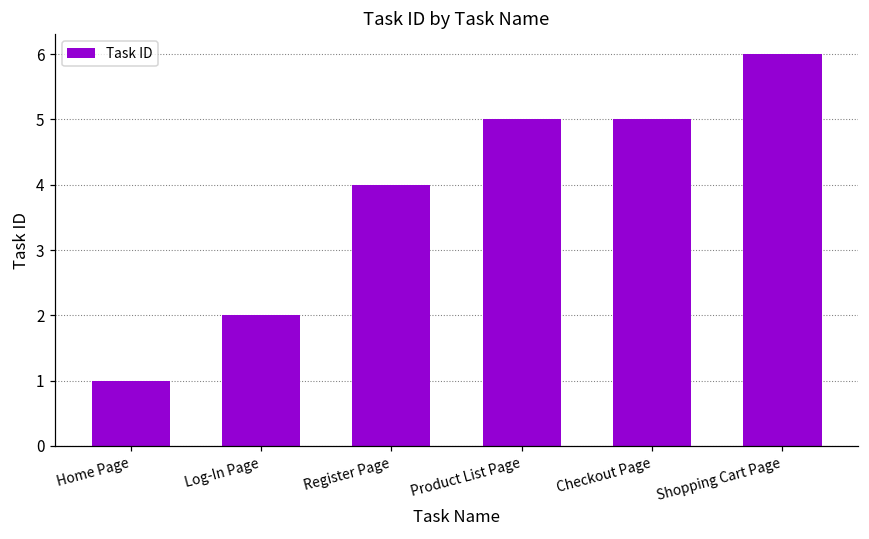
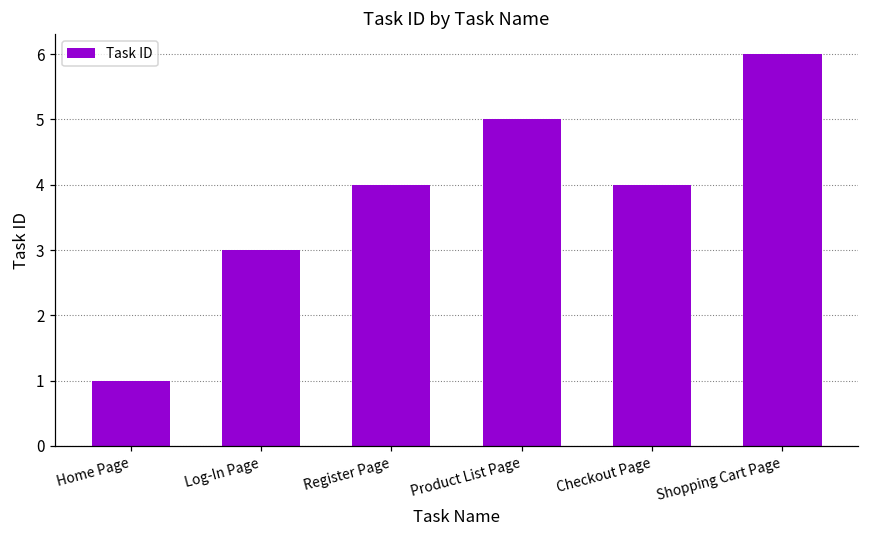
Log-In Page: 2 -> 3
Checkout Page: 5 -> 4
